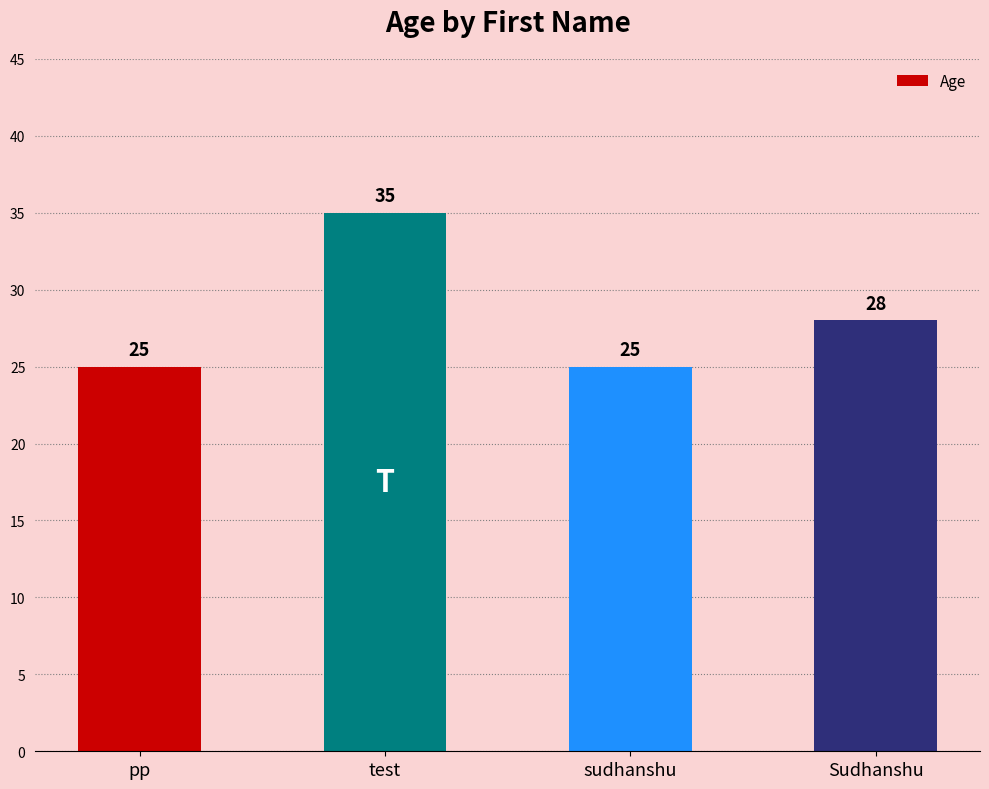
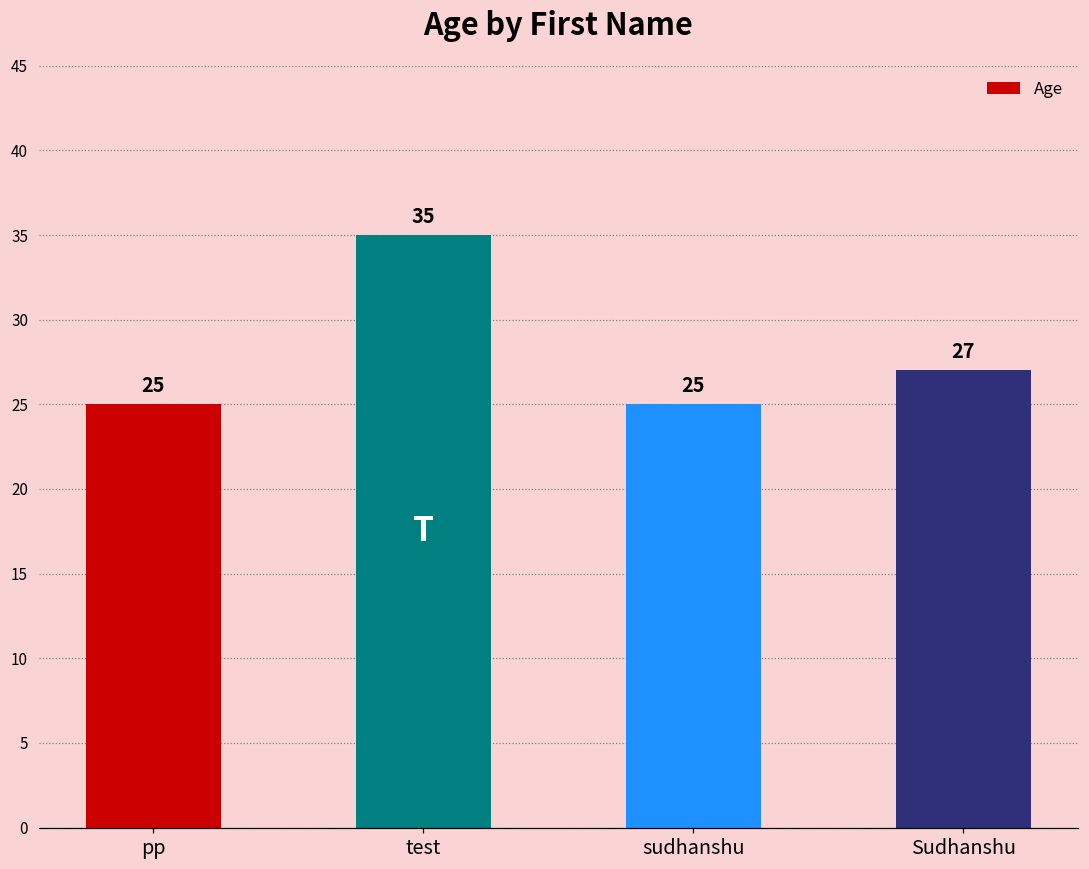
Sudhanshu: 28 -> 27
